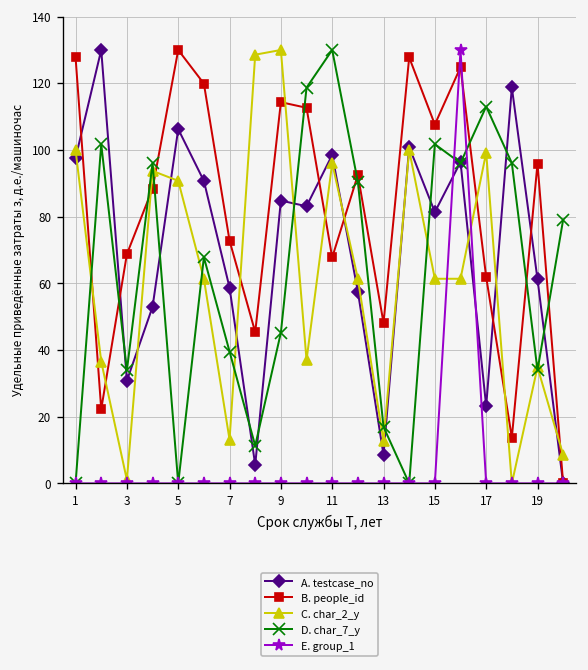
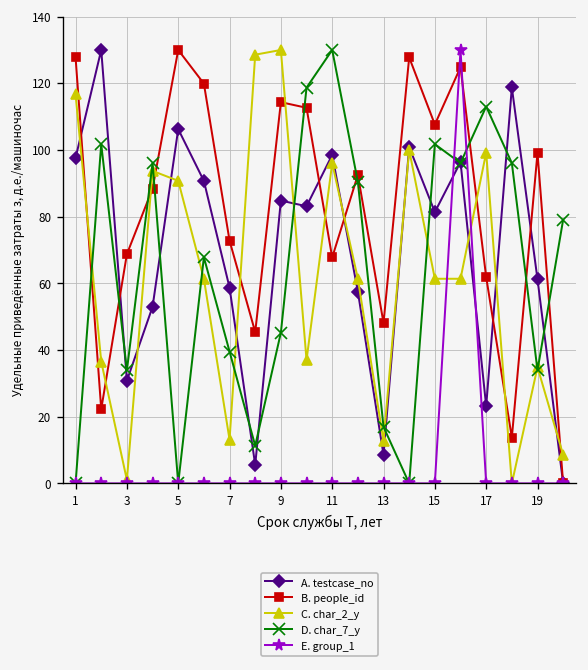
C. char_2_y, 1: 100 -> 117
B. people_id, 19: 96 -> 99
